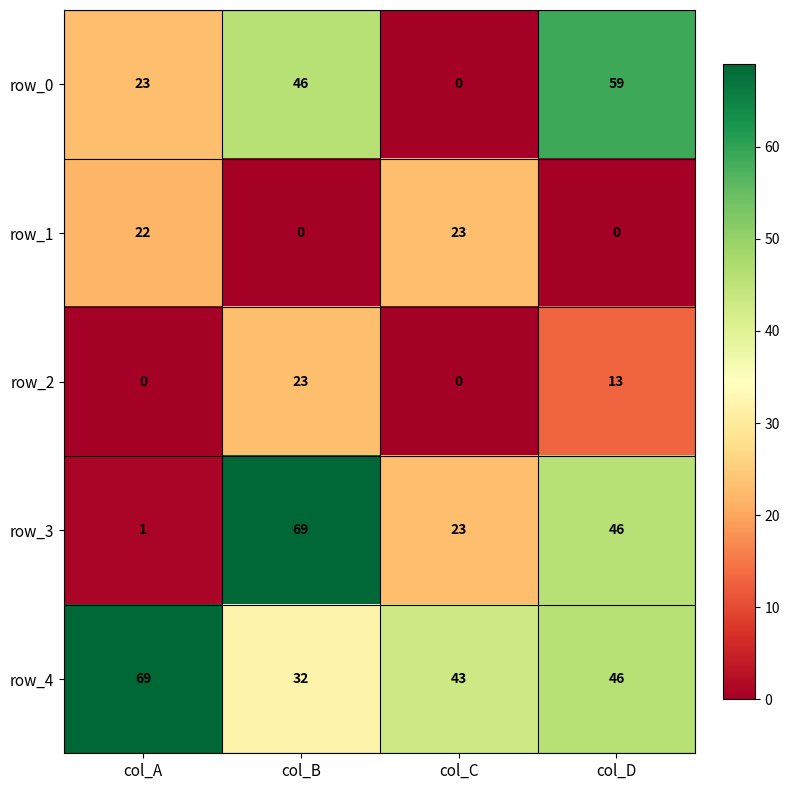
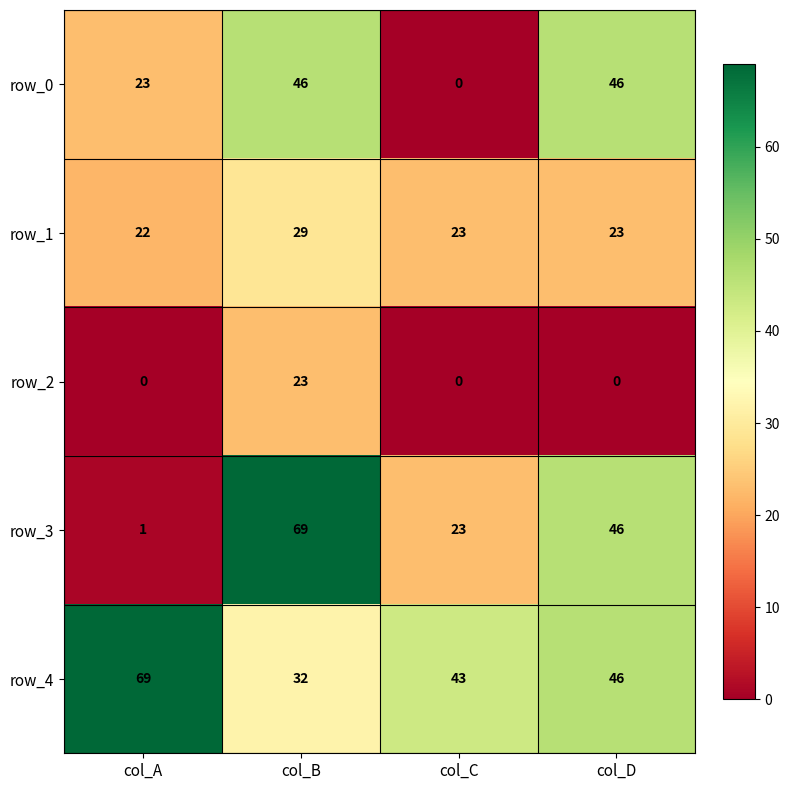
row_0, col_D: 59 -> 46
row_1, col_B: 0 -> 29
row_1, col_D: 0 -> 23
row_2, col_D: 13 -> 0
